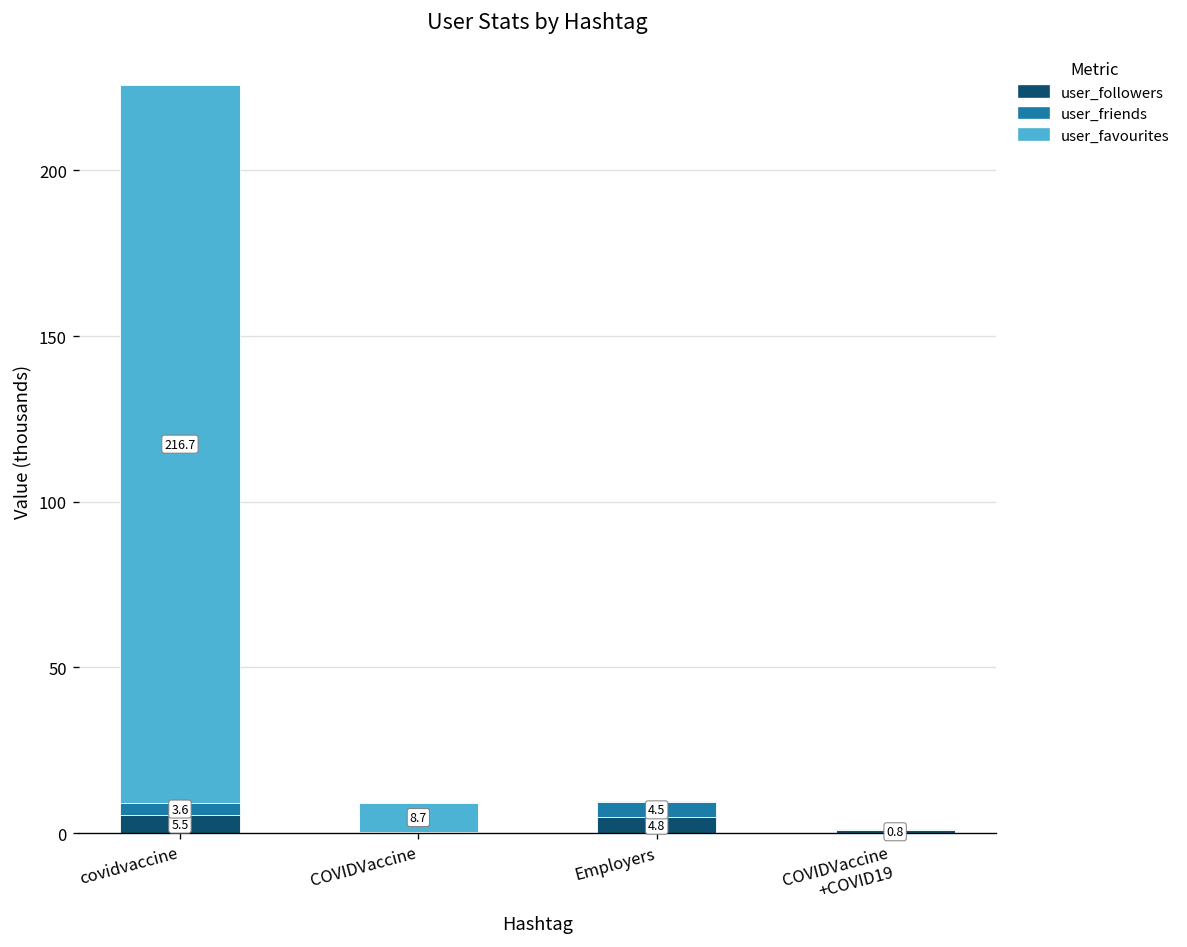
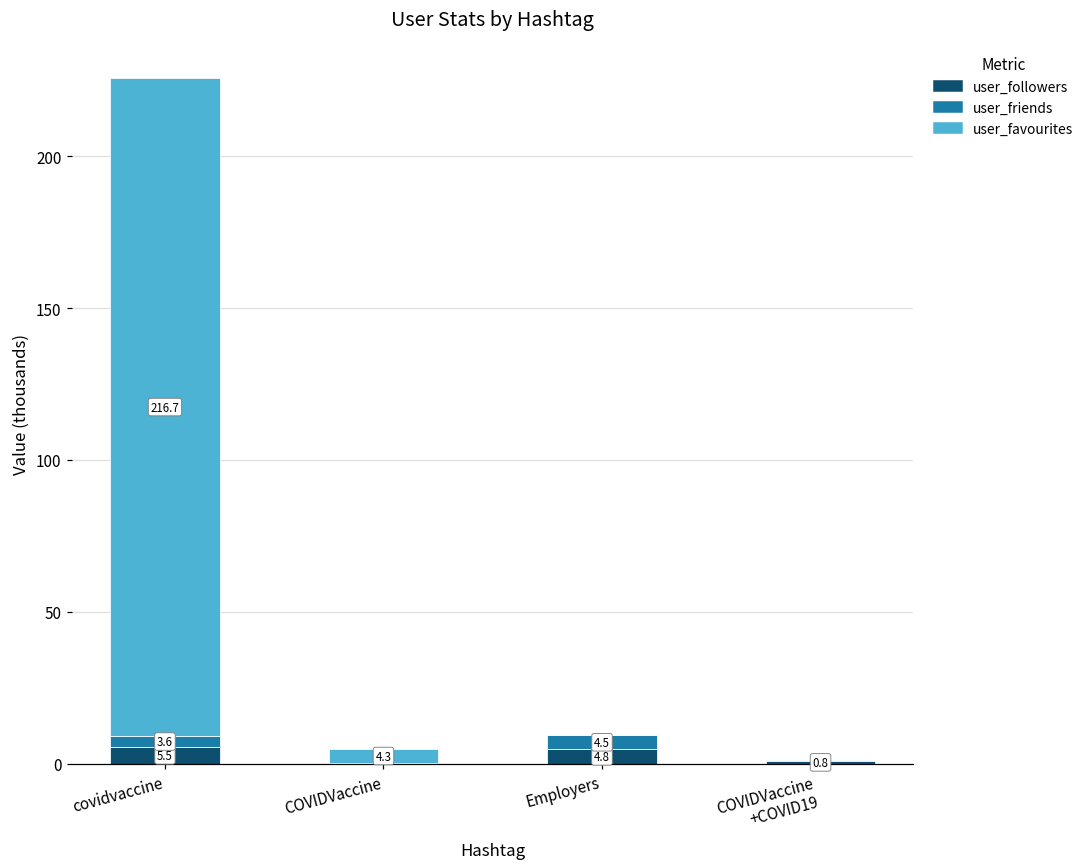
user_favourites, COVIDVaccine: 8.7 -> 4.3
